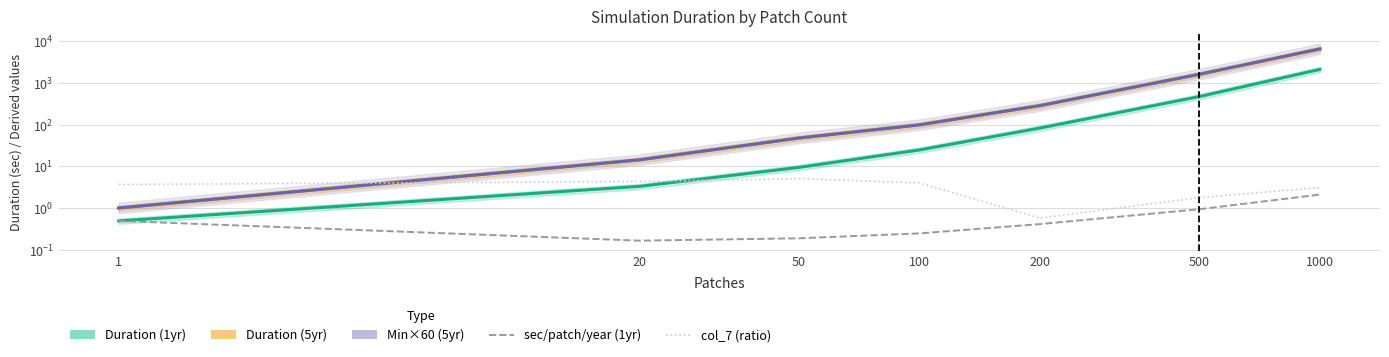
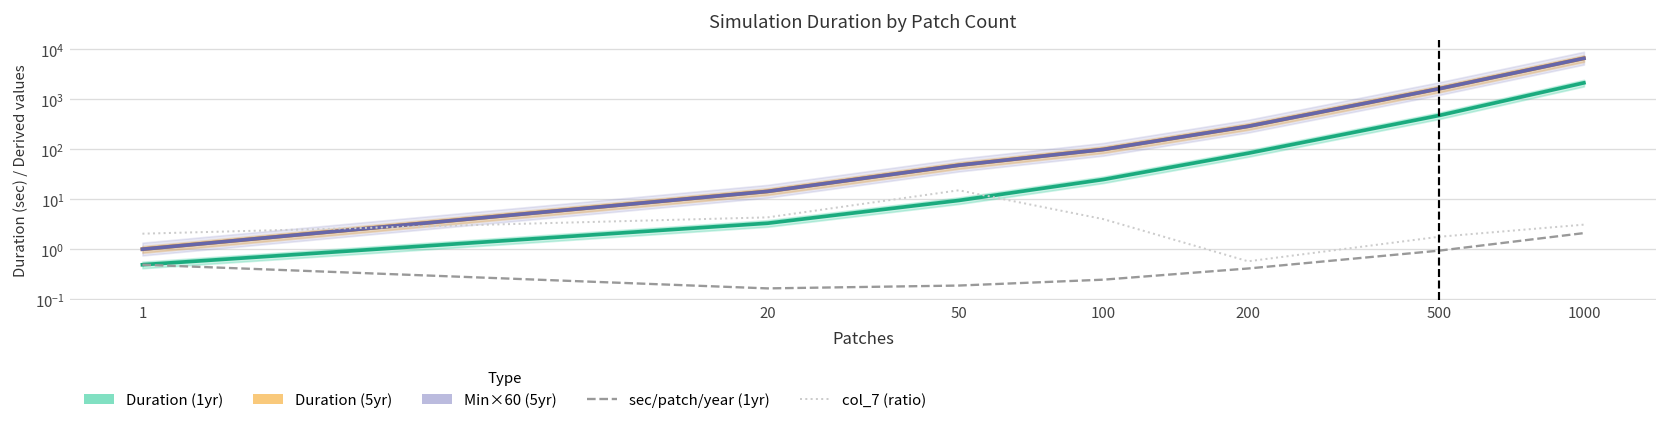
col_7 (ratio), 1: 4 -> 2
col_7 (ratio), 50: 5 -> 15
